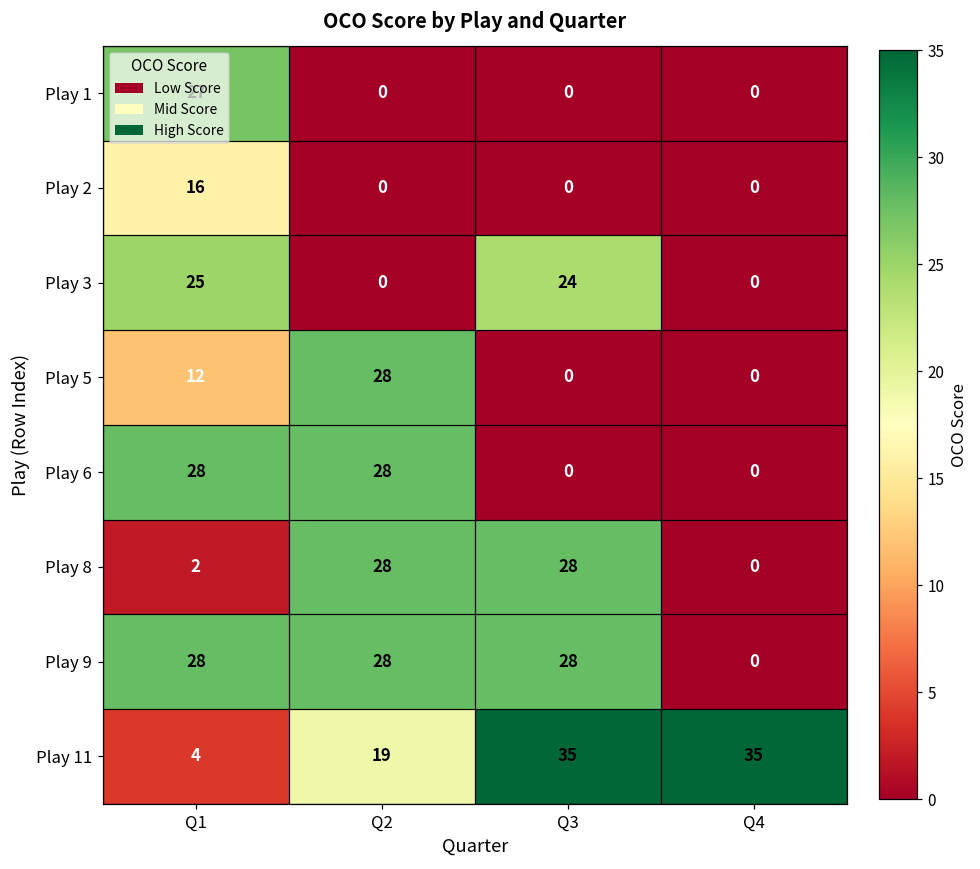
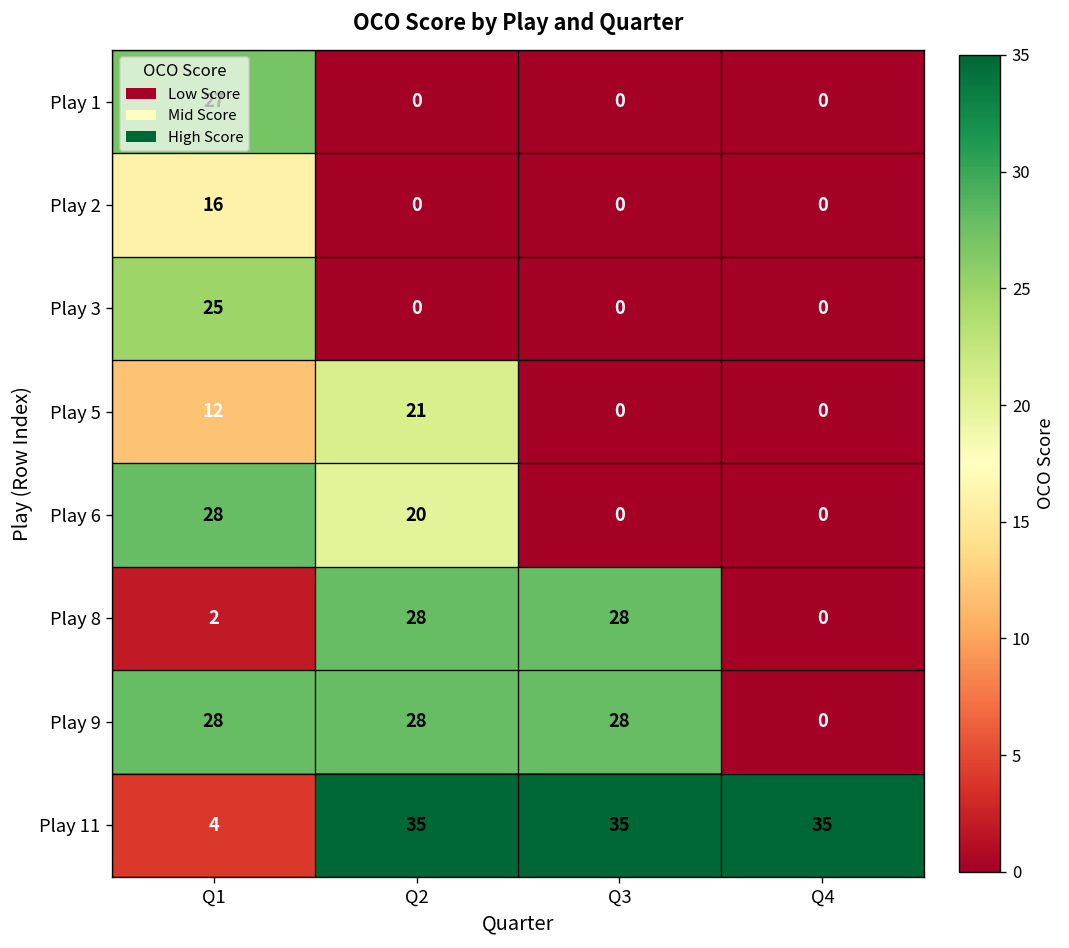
Play 3, Q3: 24 -> 0
Play 5, Q2: 28 -> 21
Play 6, Q2: 28 -> 20
Play 11, Q2: 19 -> 35
